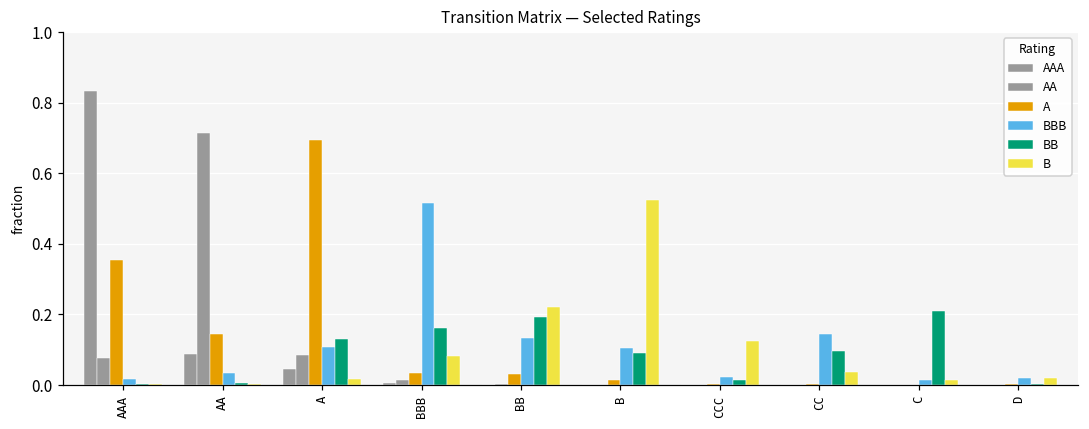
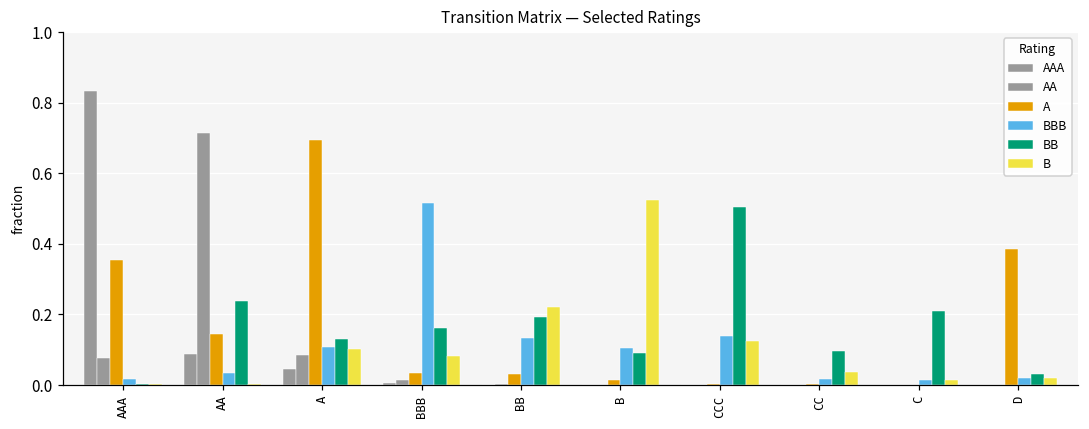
BB, AA: 0.01 -> 0.24
B, A: 0.02 -> 0.10
BBB, CCC: 0.02 -> 0.14
BB, CCC: 0.01 -> 0.50
BBB, CC: 0.15 -> 0.02
A, D: 0.00 -> 0.39
BB, D: 0.00 -> 0.03
